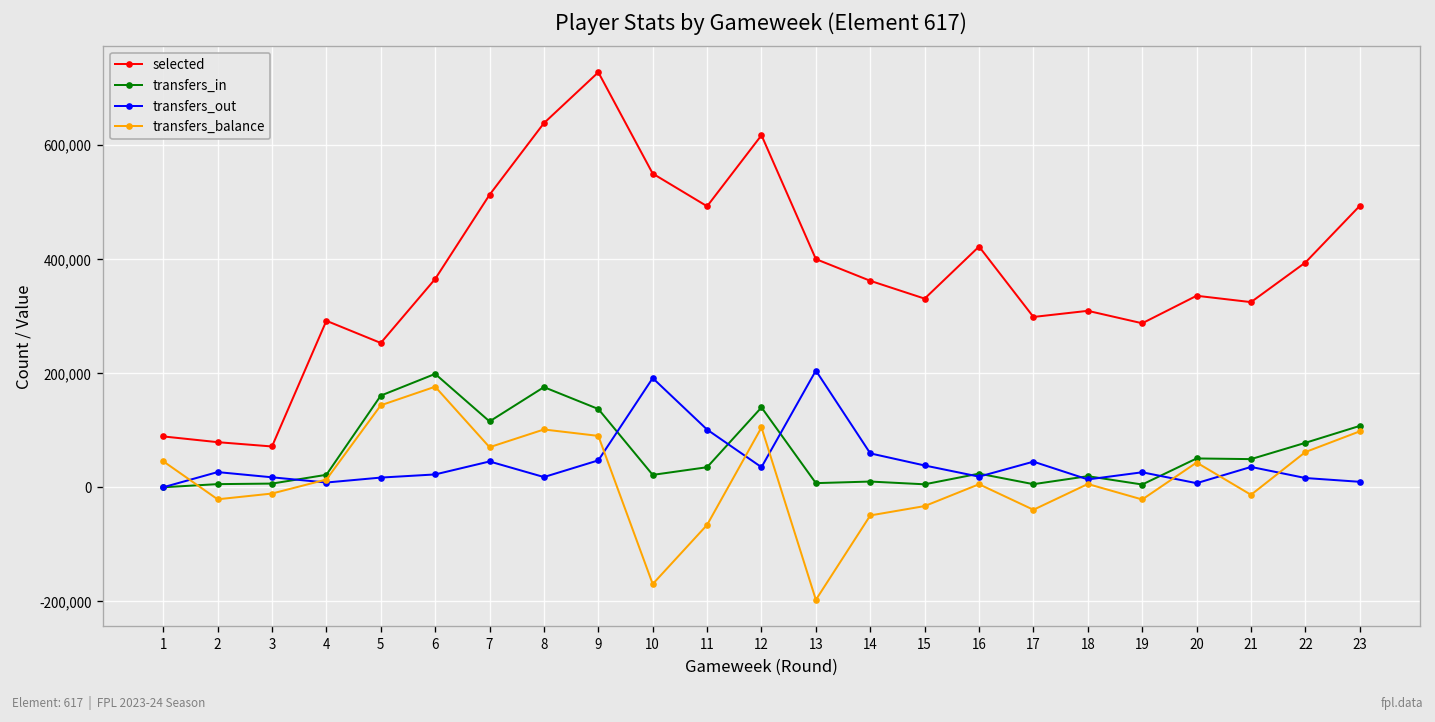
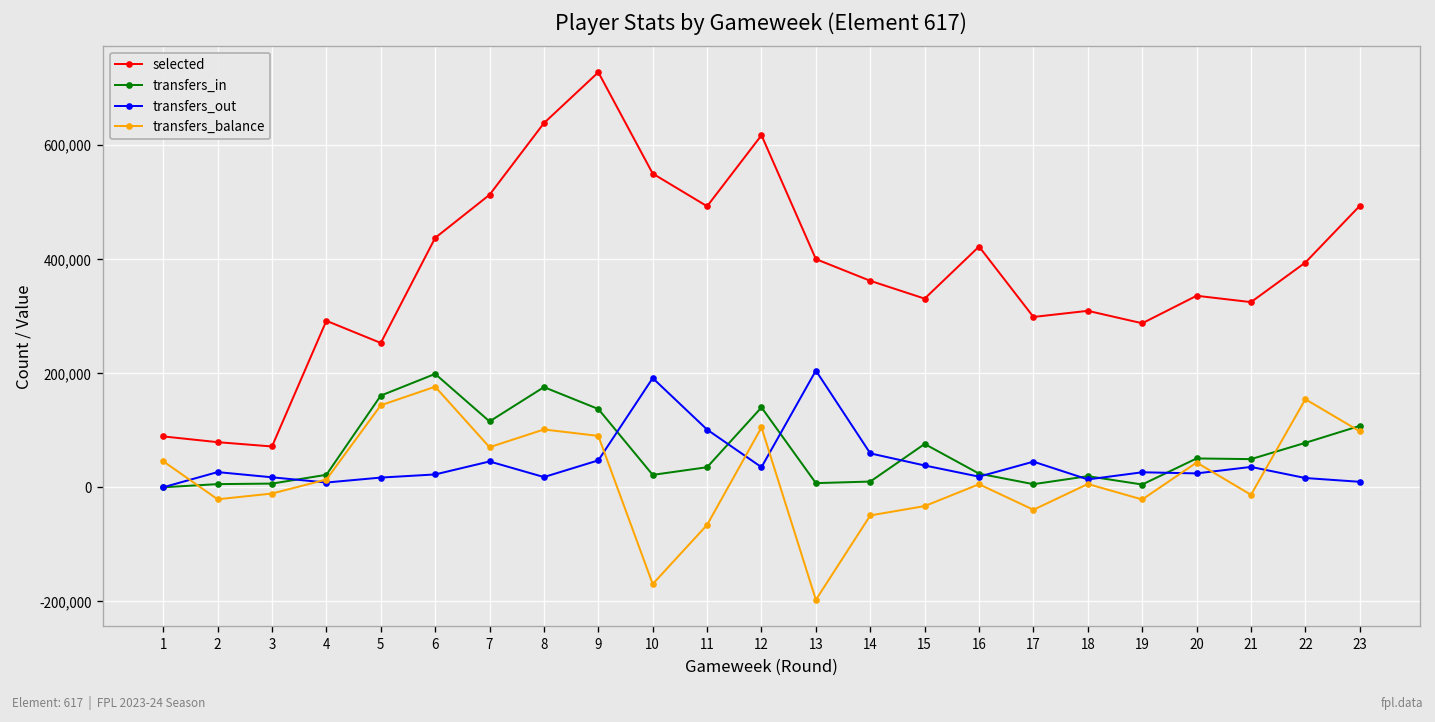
selected, 6: 360,000 -> 440,000
transfers_in, 15: 10,000 -> 80,000
transfers_out, 20: 10,000 -> 20,000
transfers_balance, 22: 60,000 -> 150,000
